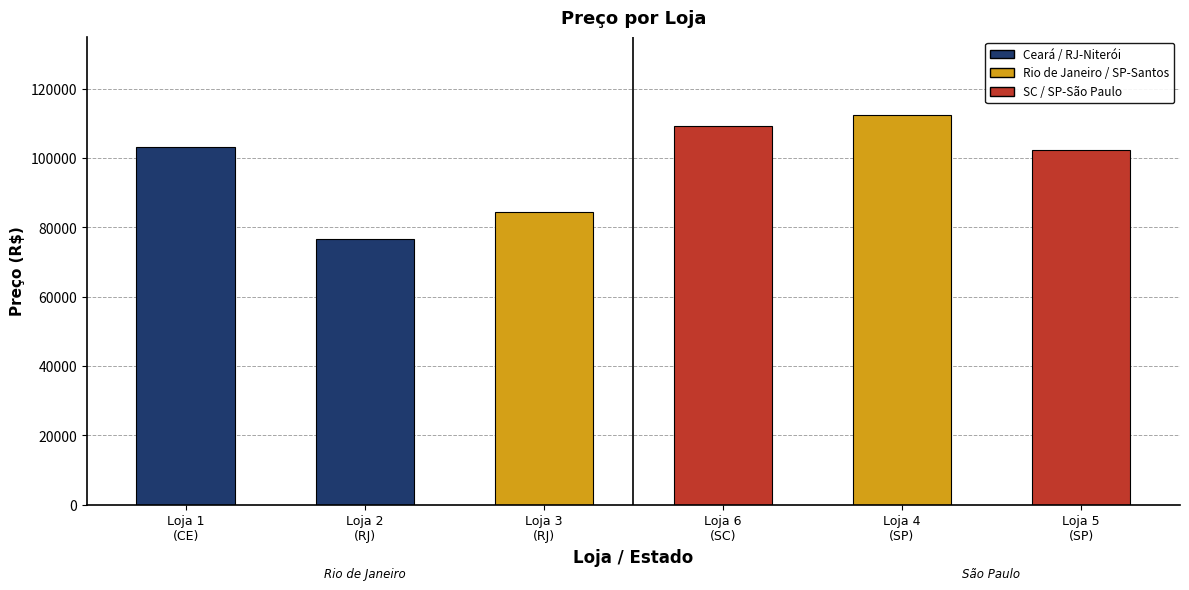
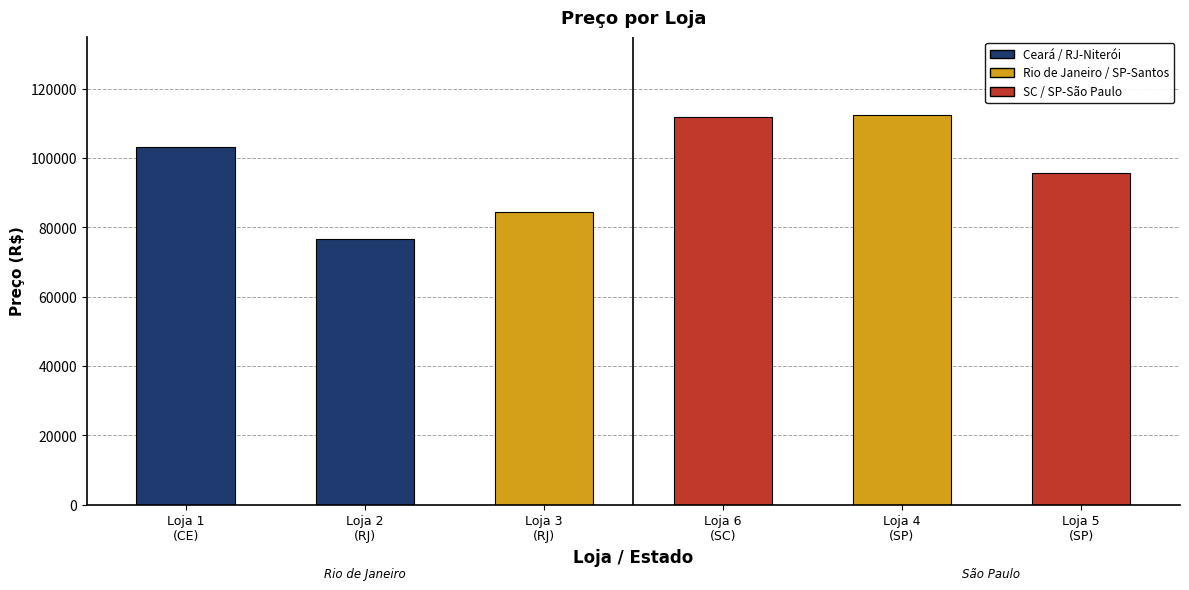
Loja 6 (SC): 109000 -> 112000
Loja 5 (SP): 102000 -> 96000
